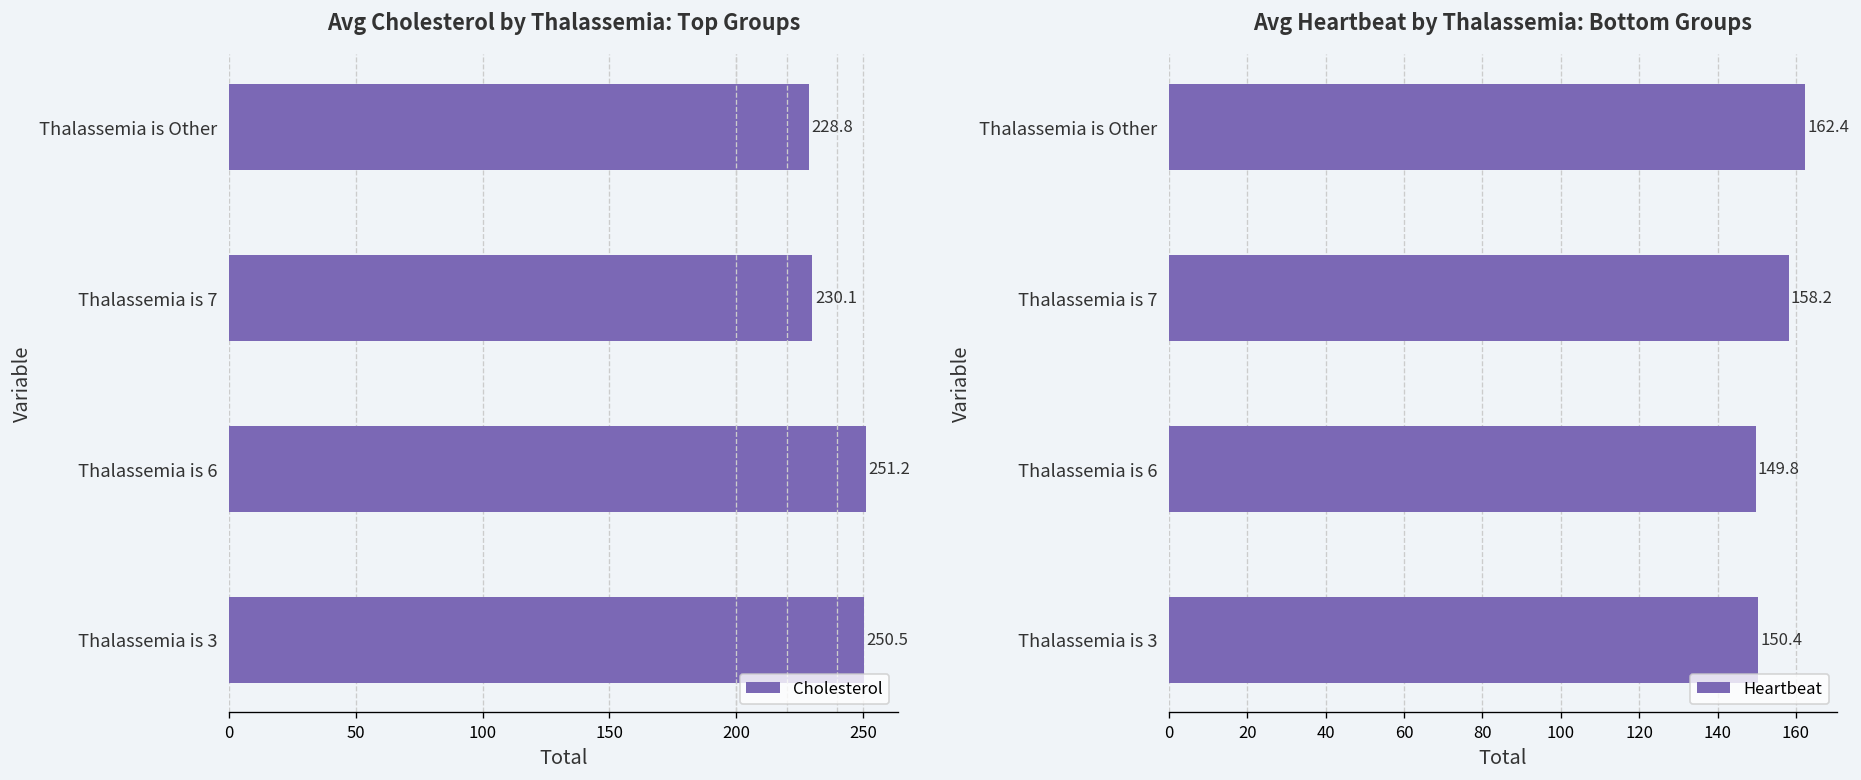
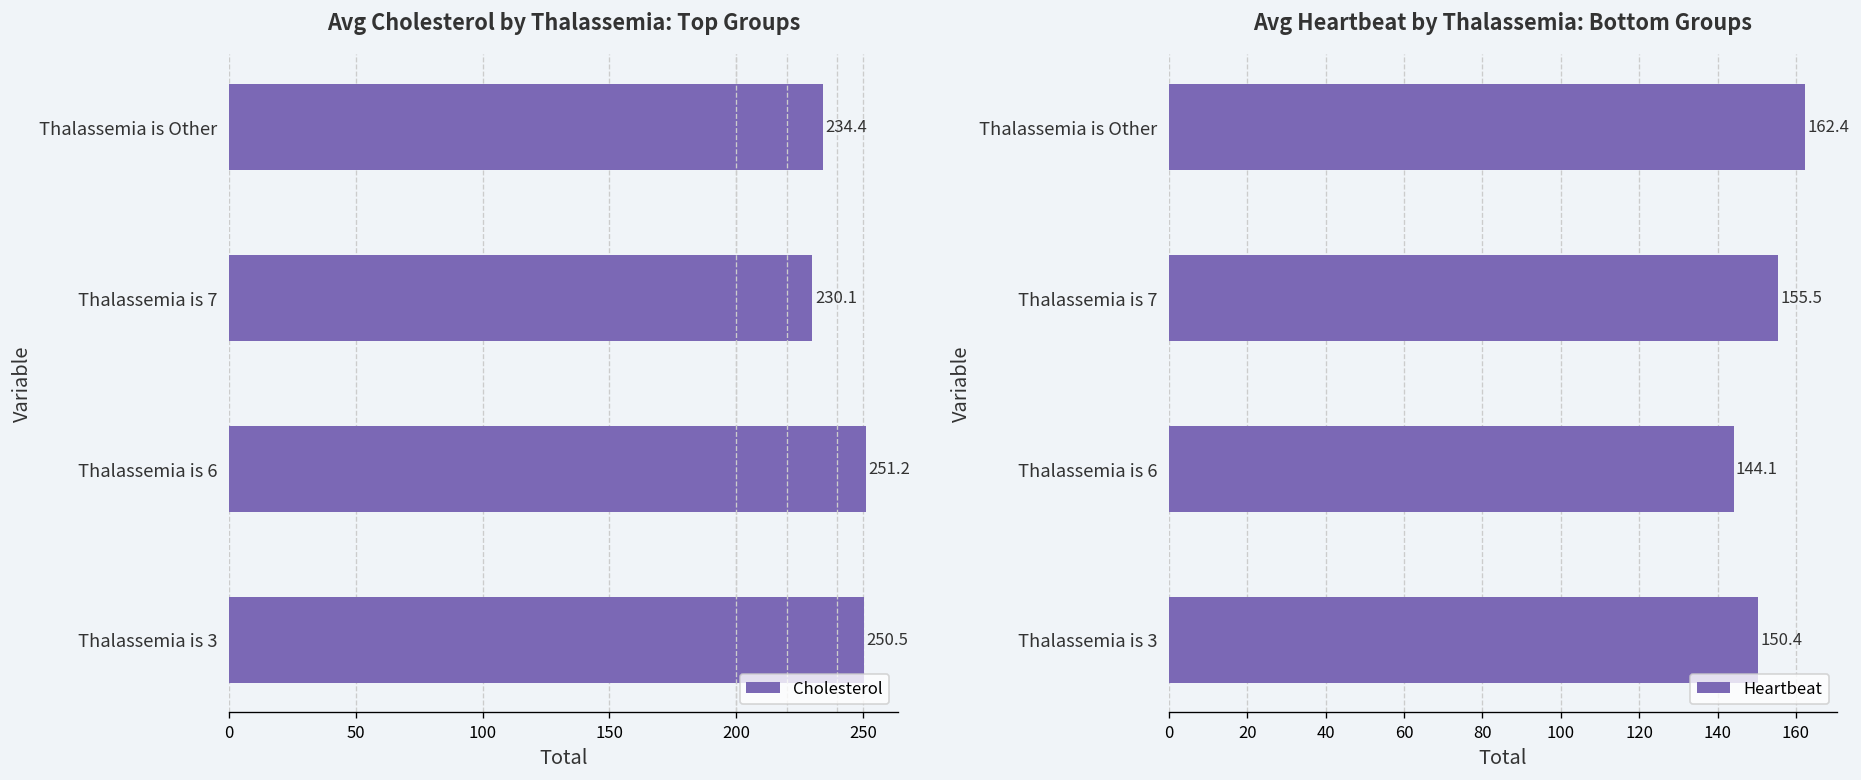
Avg Cholesterol by Thalassemia: Top Groups, Thalassemia is Other: 228.8 -> 234.4
Avg Heartbeat by Thalassemia: Bottom Groups, Thalassemia is 7: 158.2 -> 155.5
Avg Heartbeat by Thalassemia: Bottom Groups, Thalassemia is 6: 149.8 -> 144.1
